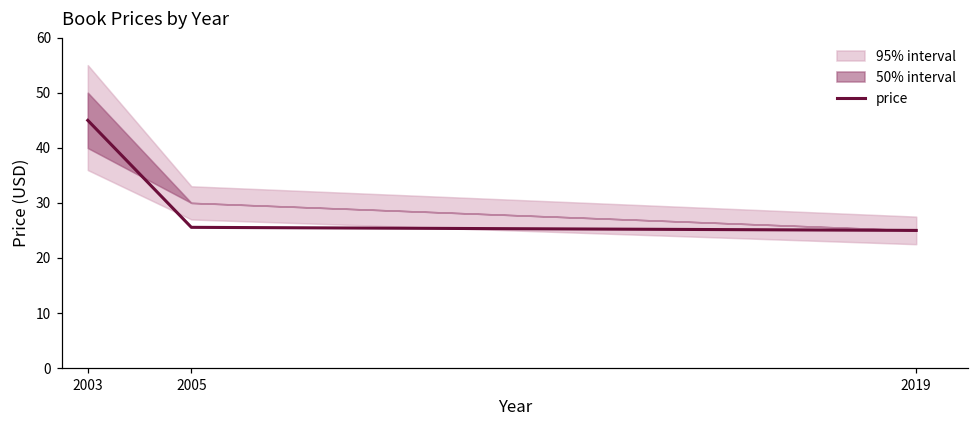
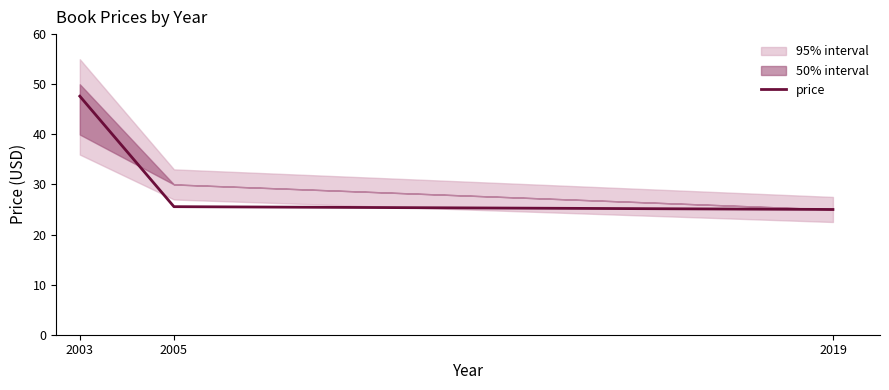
price, 2003: 45 -> 48
